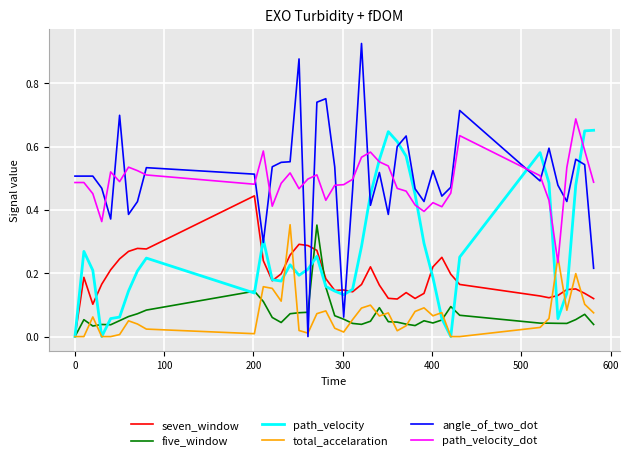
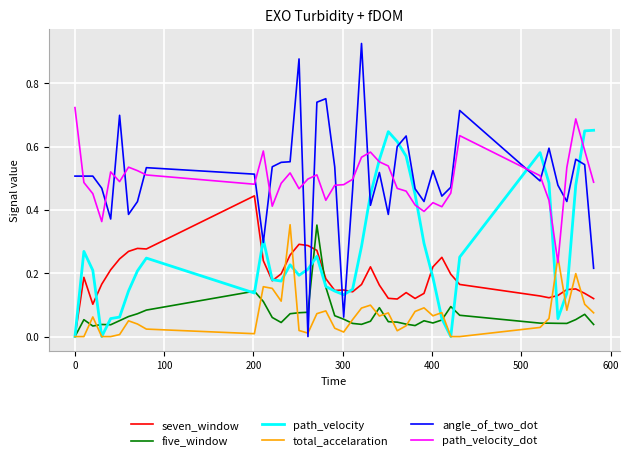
path_velocity_dot, 0: 0.49 -> 0.72
